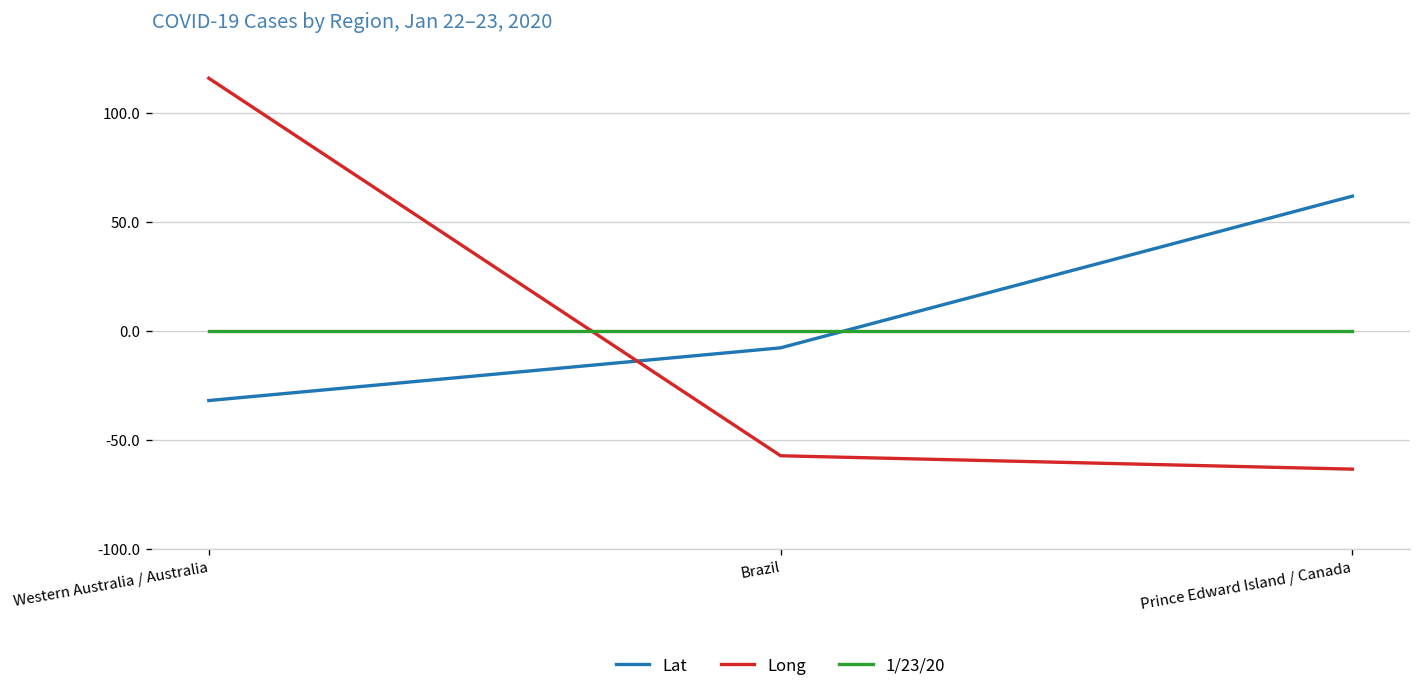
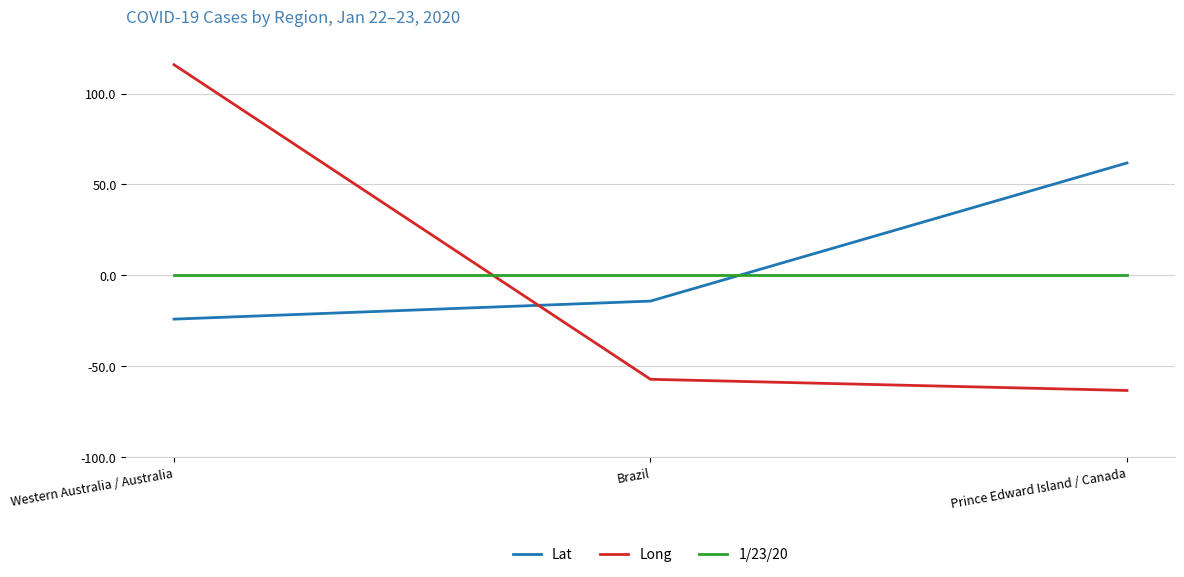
Lat, Western Australia / Australia: -32 -> -24
Lat, Brazil: -8 -> -14
